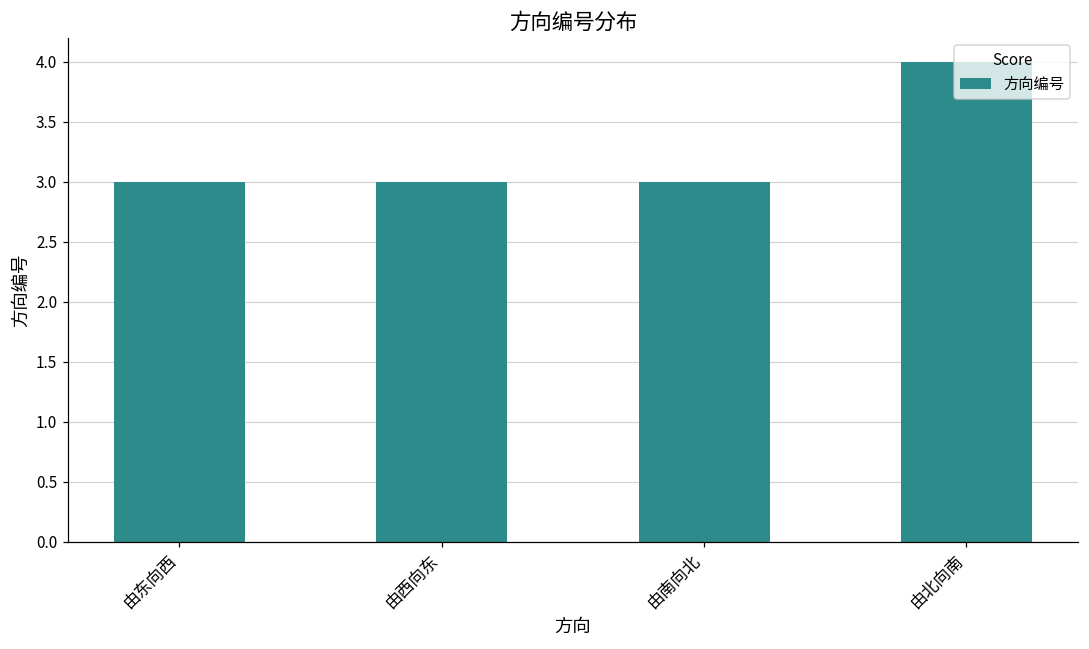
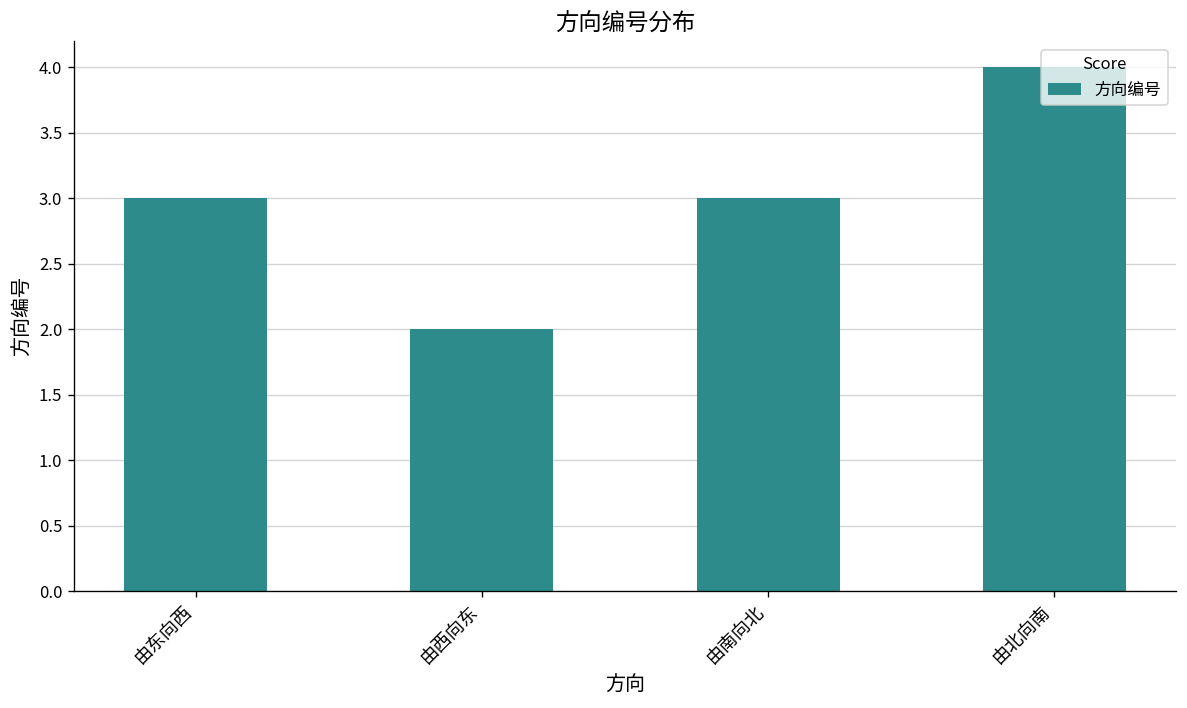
由西向东: 3 -> 2
